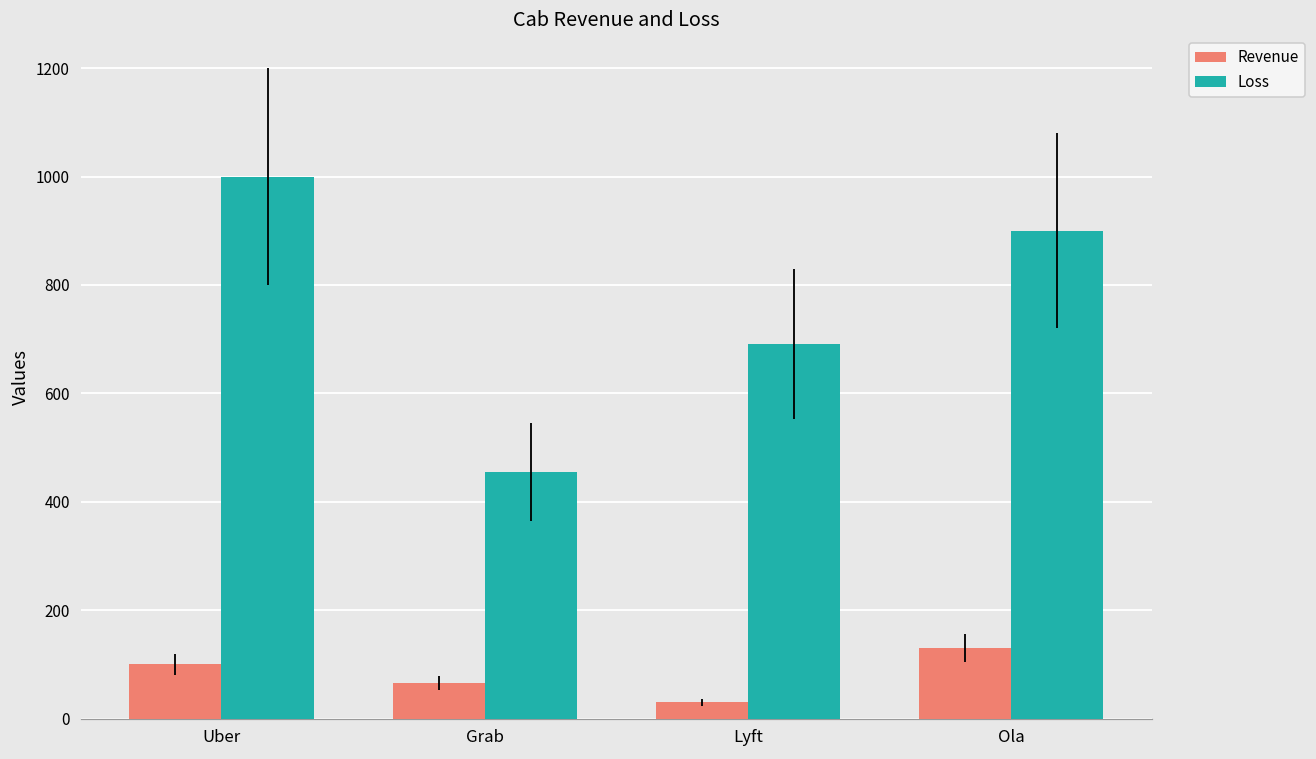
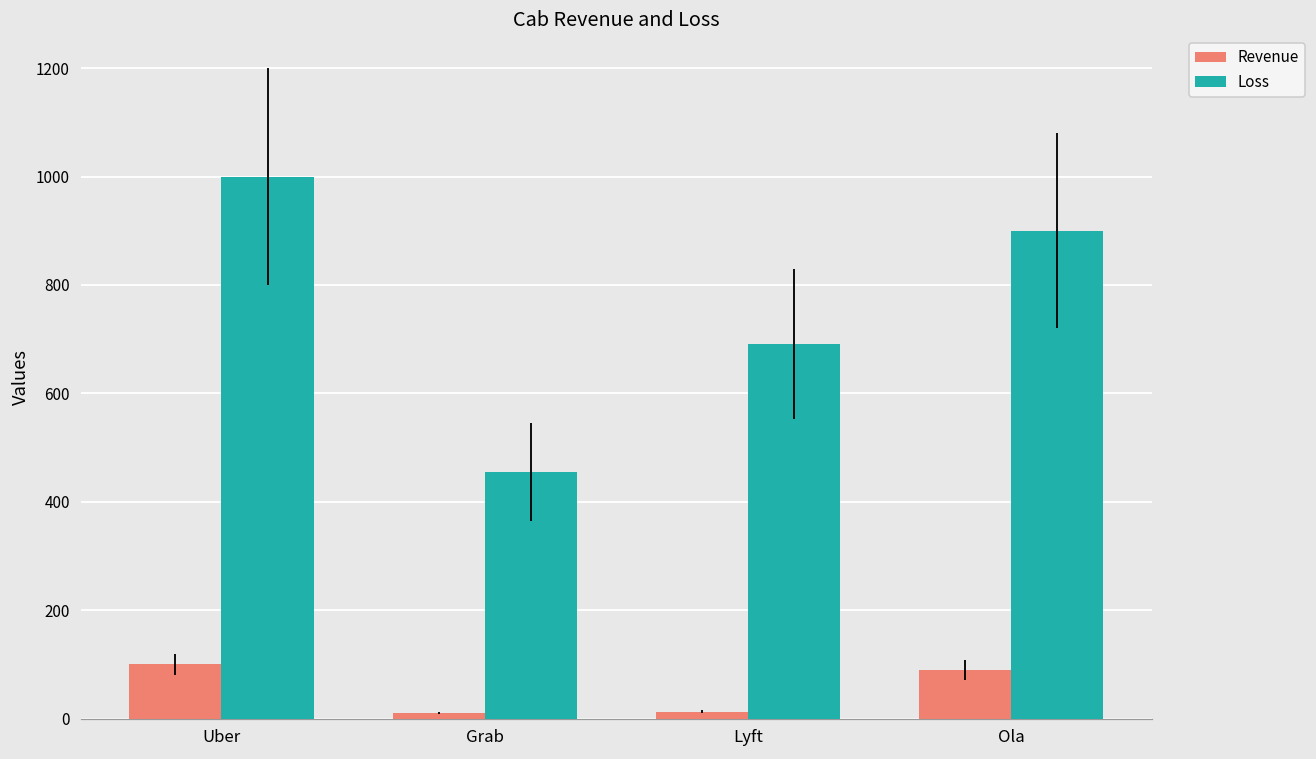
Revenue, Grab: 70 -> 10
Revenue, Lyft: 30 -> 10
Revenue, Ola: 130 -> 90
